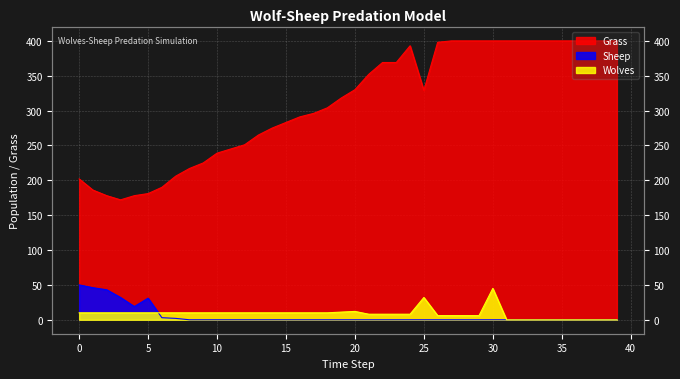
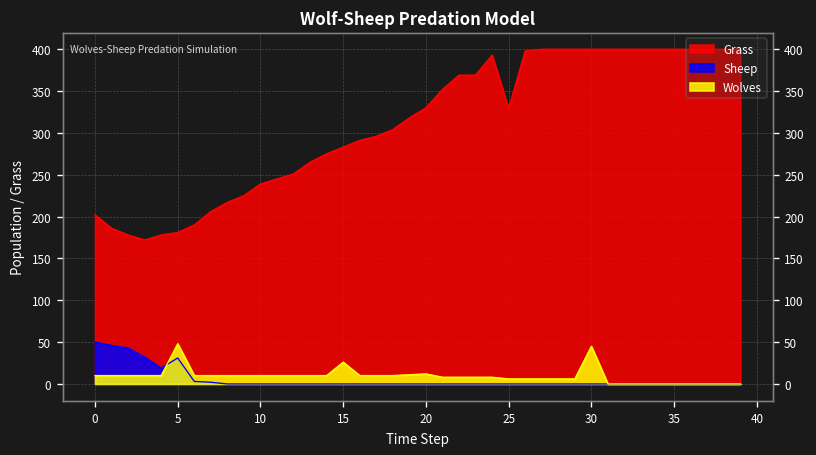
Wolves, 5: 10 -> 50
Wolves, 15: 10 -> 30
Wolves, 25: 30 -> 10
